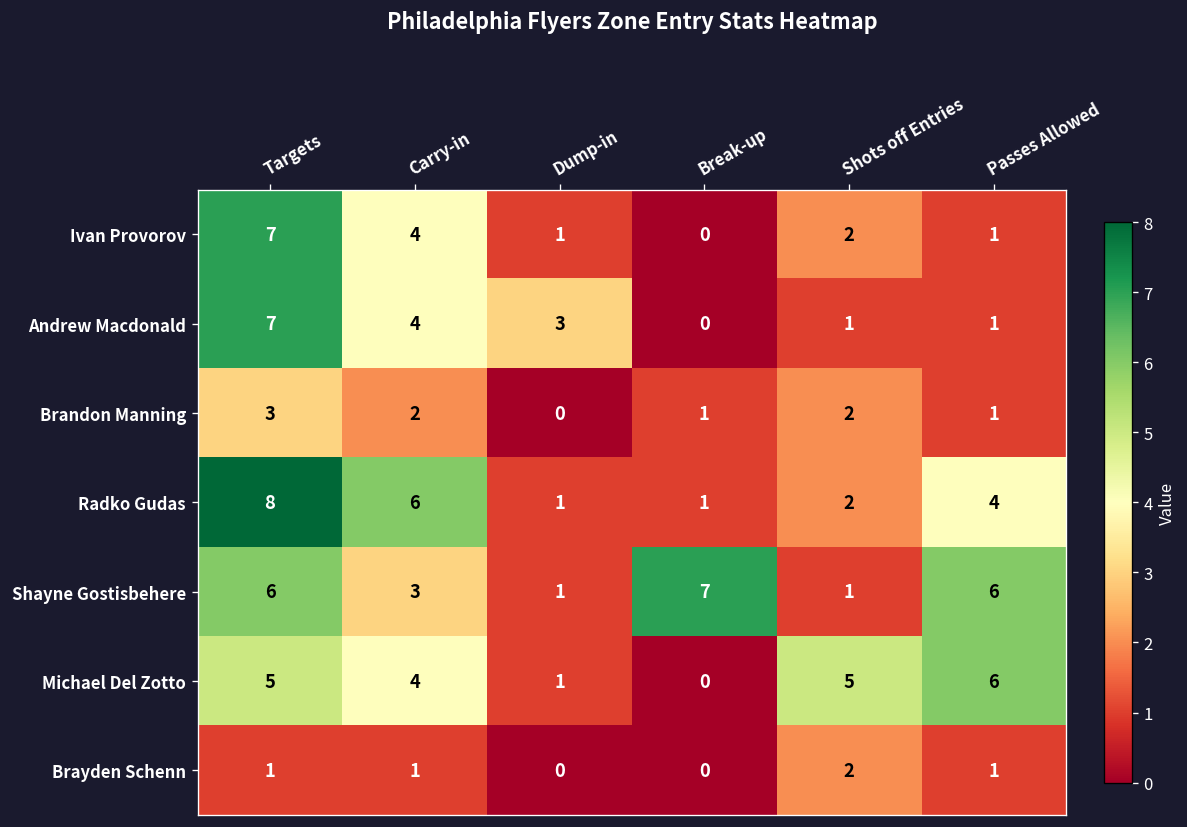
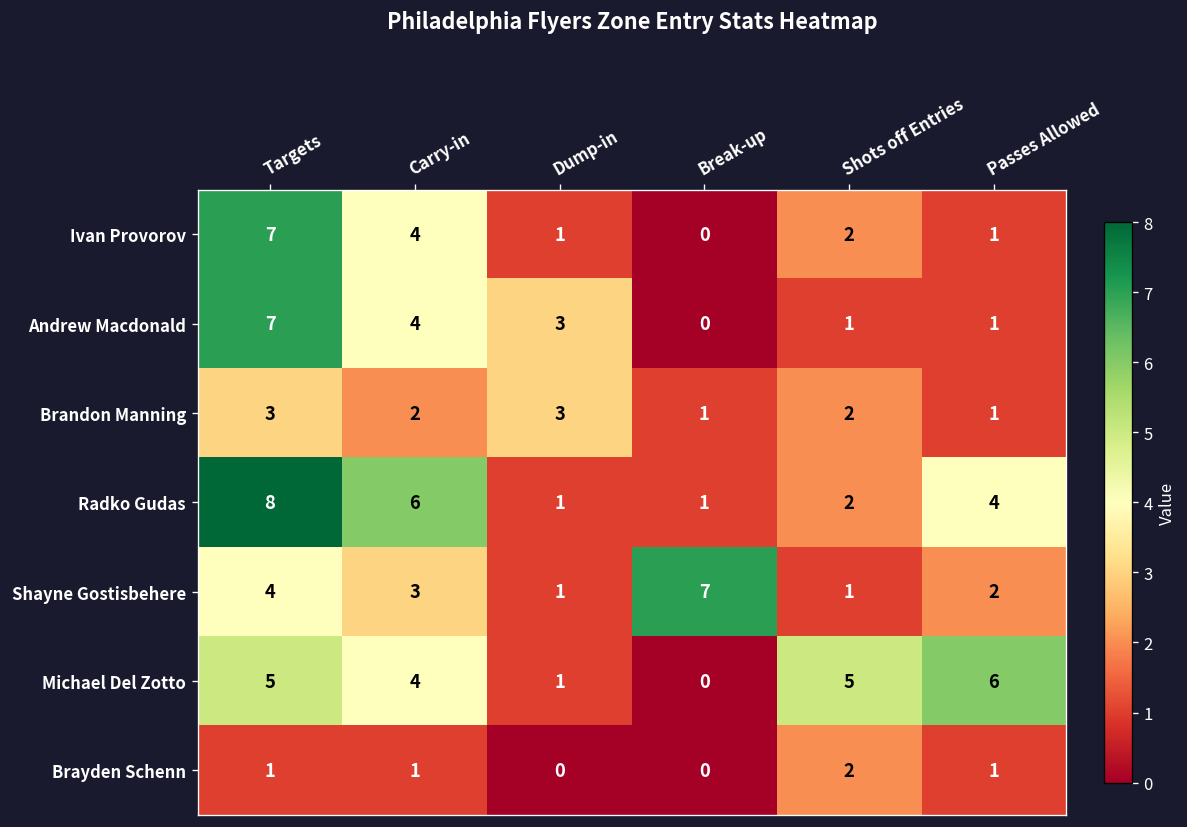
Brandon Manning, Dump-in: 0 -> 3
Shayne Gostisbehere, Targets: 6 -> 4
Shayne Gostisbehere, Passes Allowed: 6 -> 2
